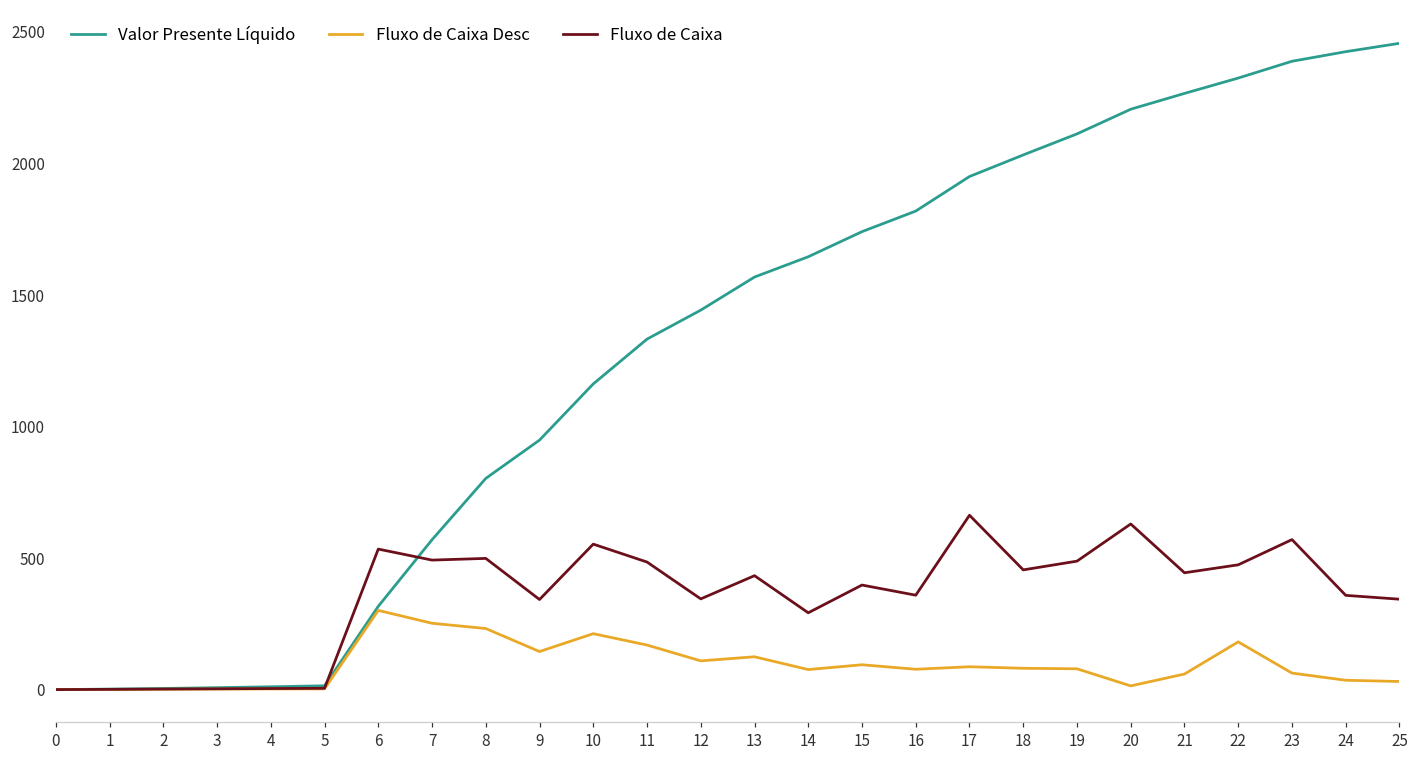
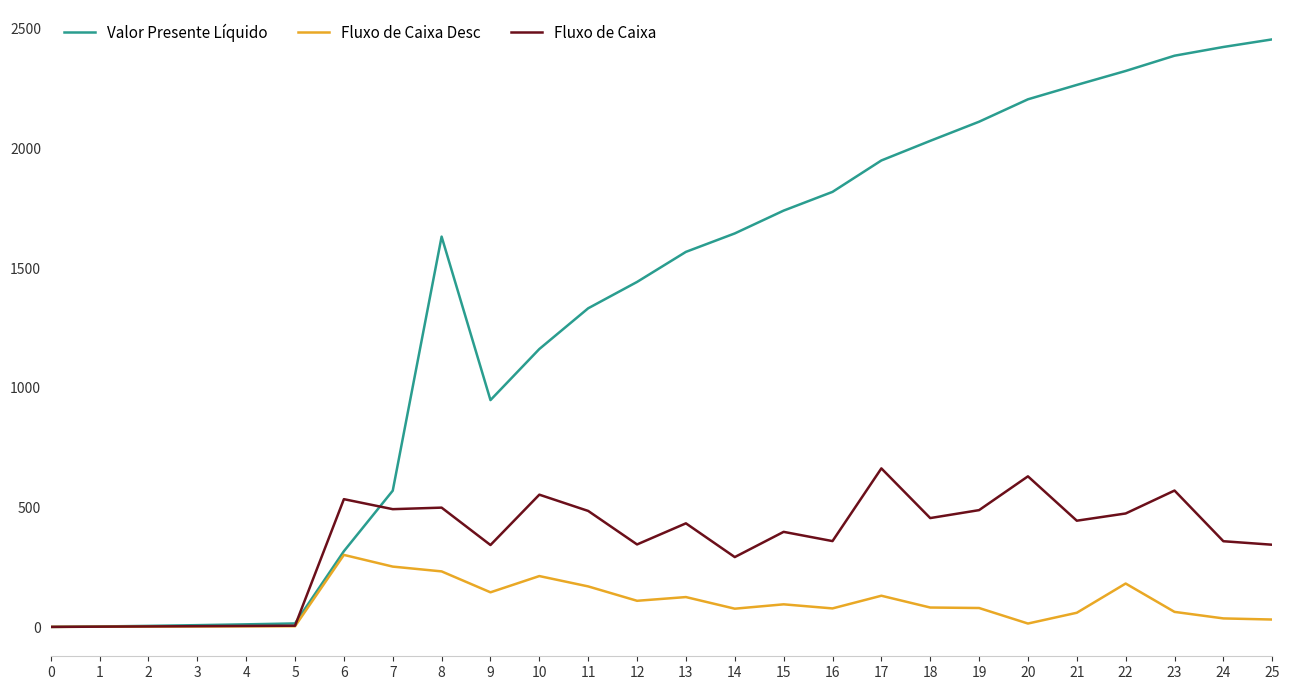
Valor Presente Líquido, 8: 800 -> 1630
Fluxo de Caixa Desc, 17: 90 -> 130
